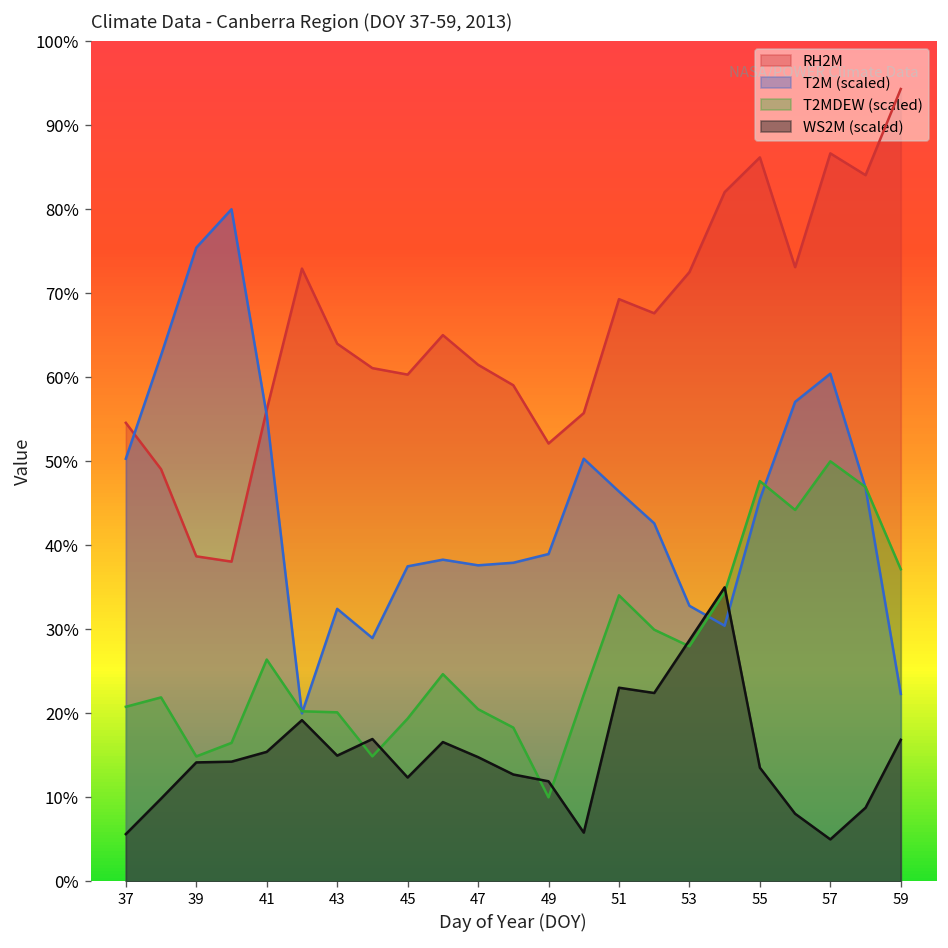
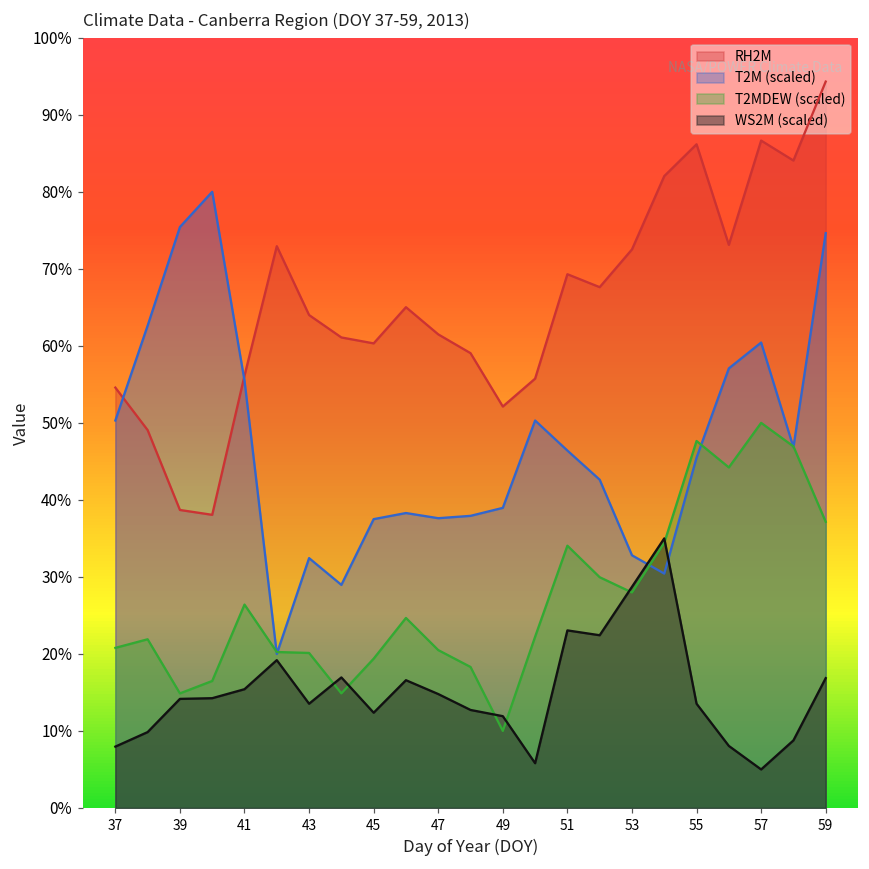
WS2M (scaled), 37: 6% -> 8%
WS2M (scaled), 43: 15% -> 14%
T2M (scaled), 59: 22% -> 75%
